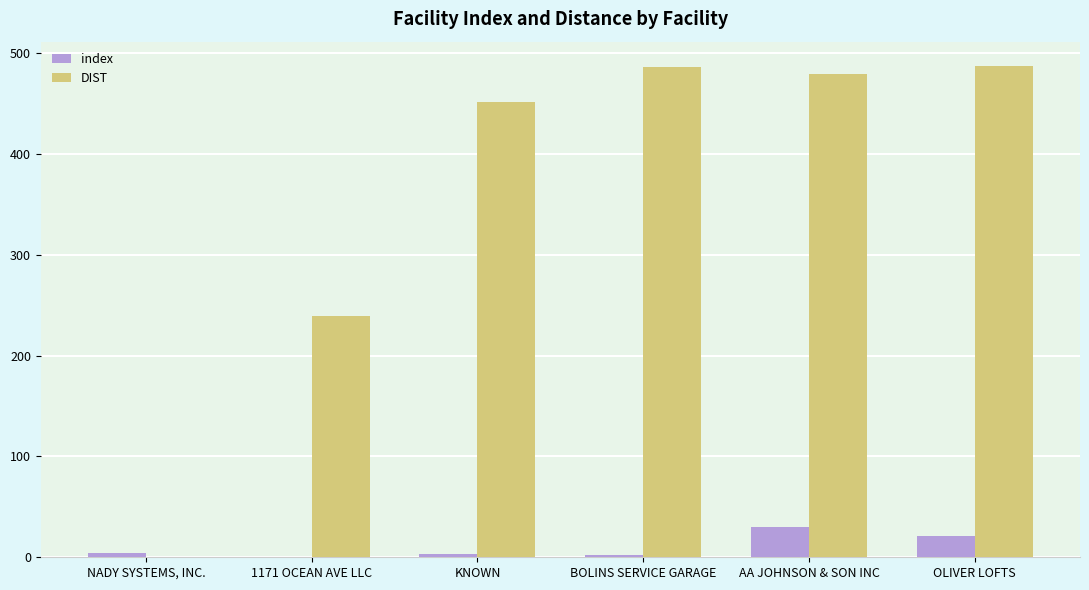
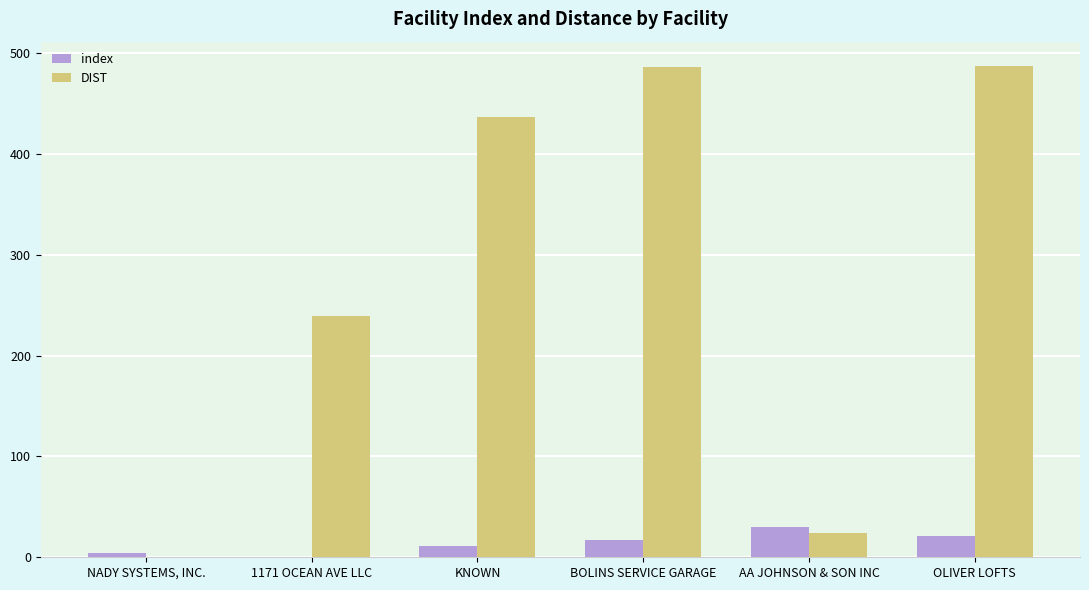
index, KNOWN: 3 -> 11
DIST, KNOWN: 452 -> 437
index, BOLINS SERVICE GARAGE: 2 -> 17
DIST, AA JOHNSON & SON INC: 479 -> 24
